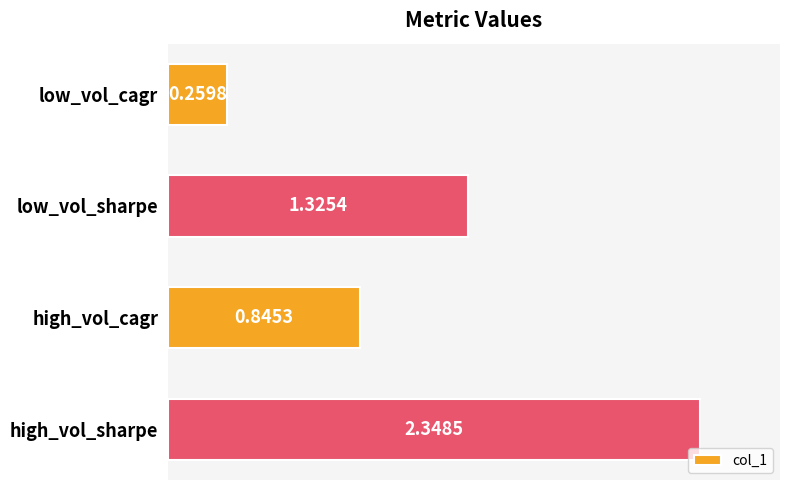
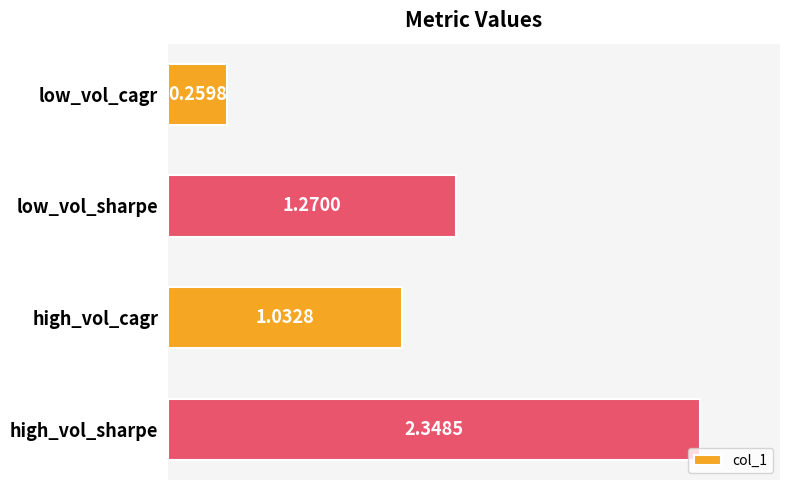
low_vol_sharpe: 1.3254 -> 1.2700
high_vol_cagr: 0.8453 -> 1.0328
